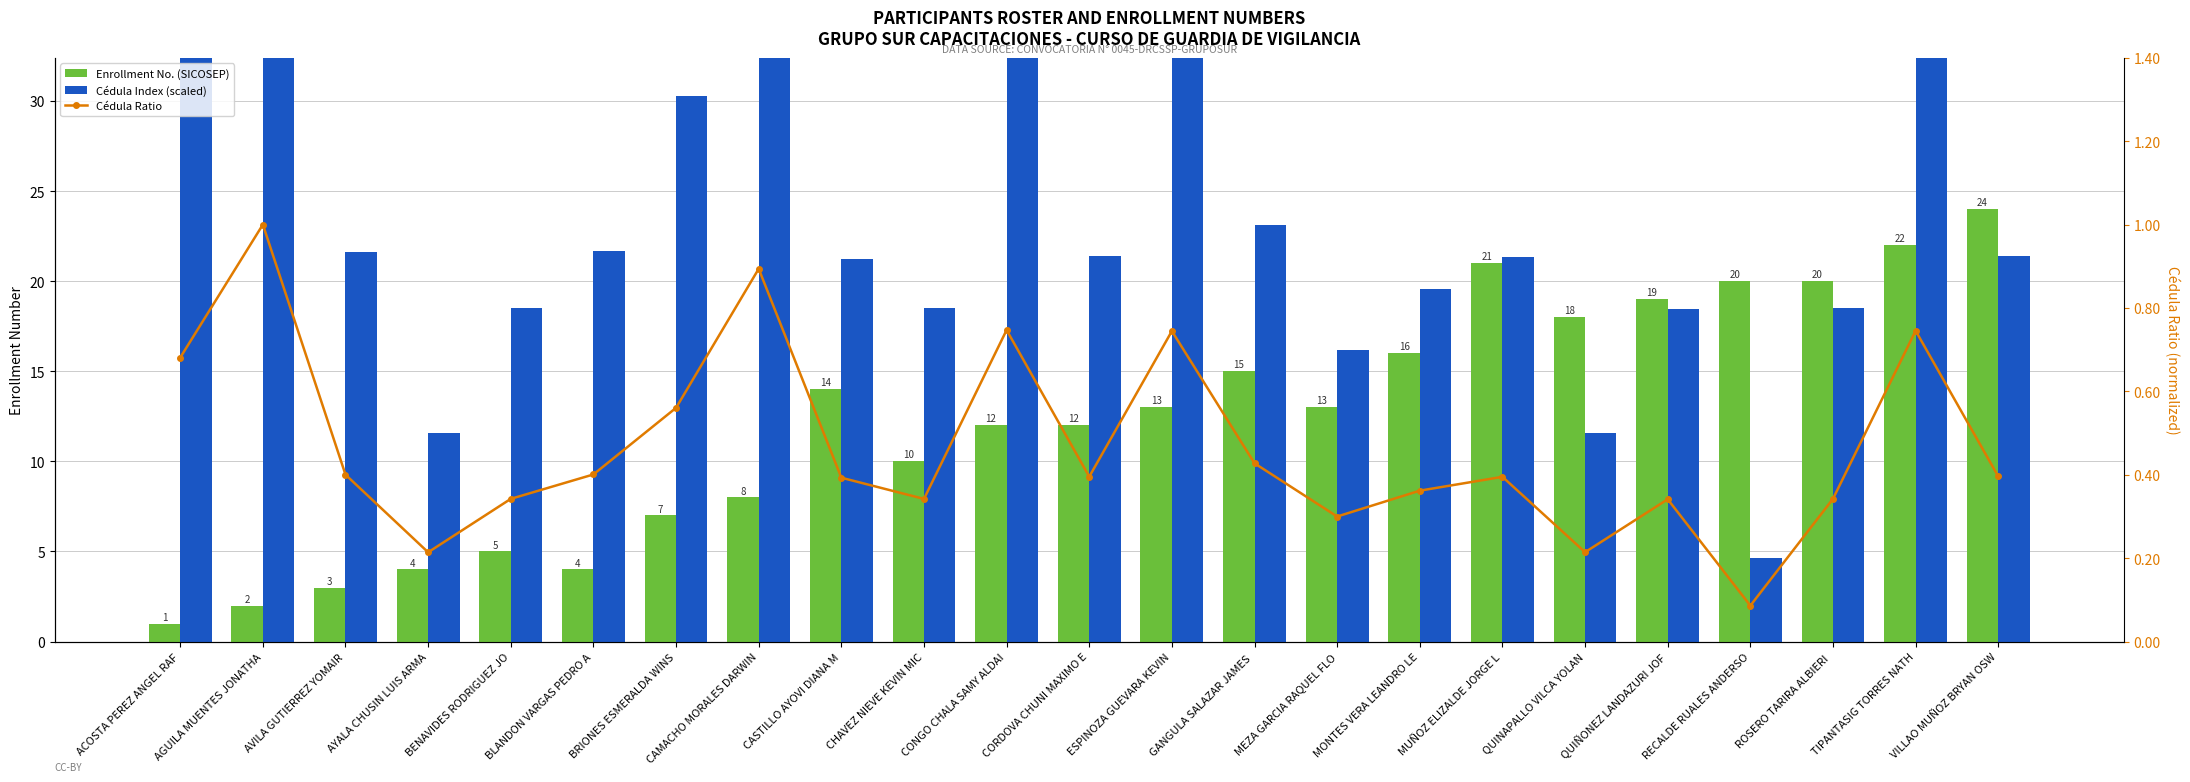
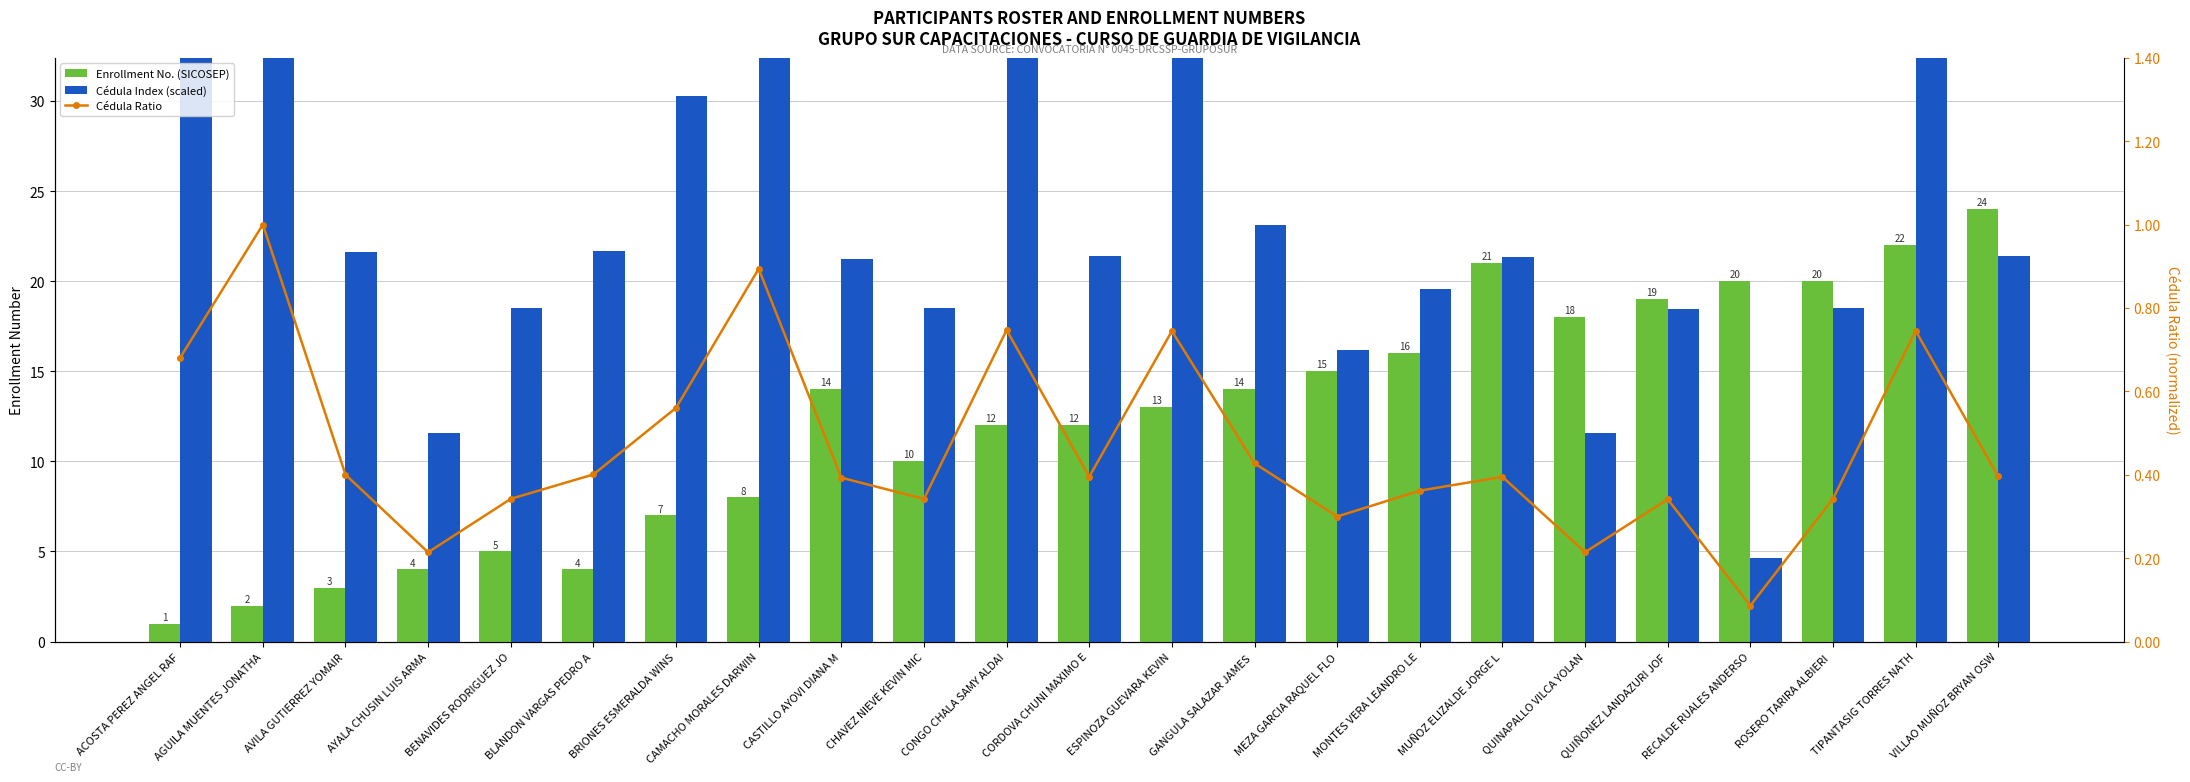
Enrollment No. (SICOSEP), GANGULA SALAZAR JAMES: 15 -> 14
Enrollment No. (SICOSEP), MEZA GARCIA RAQUEL FLO: 13 -> 15
